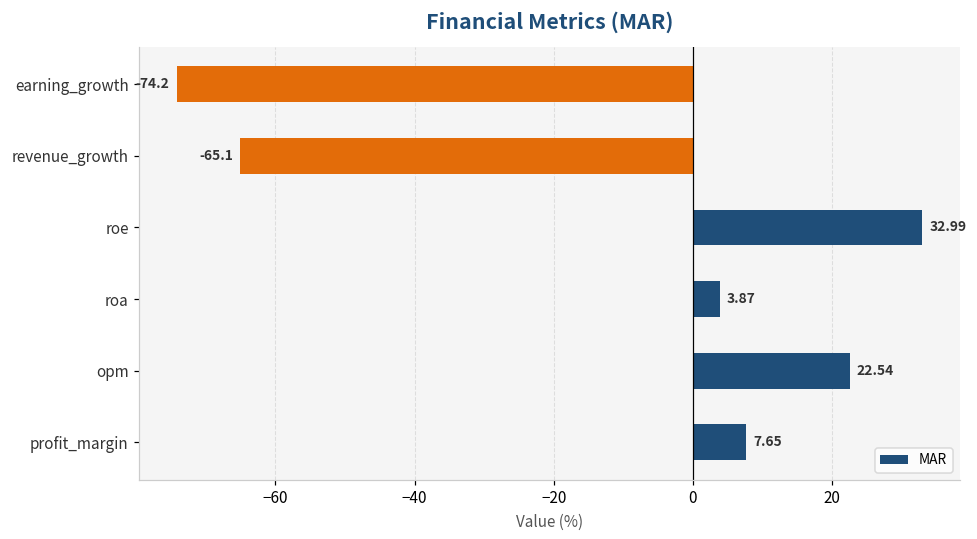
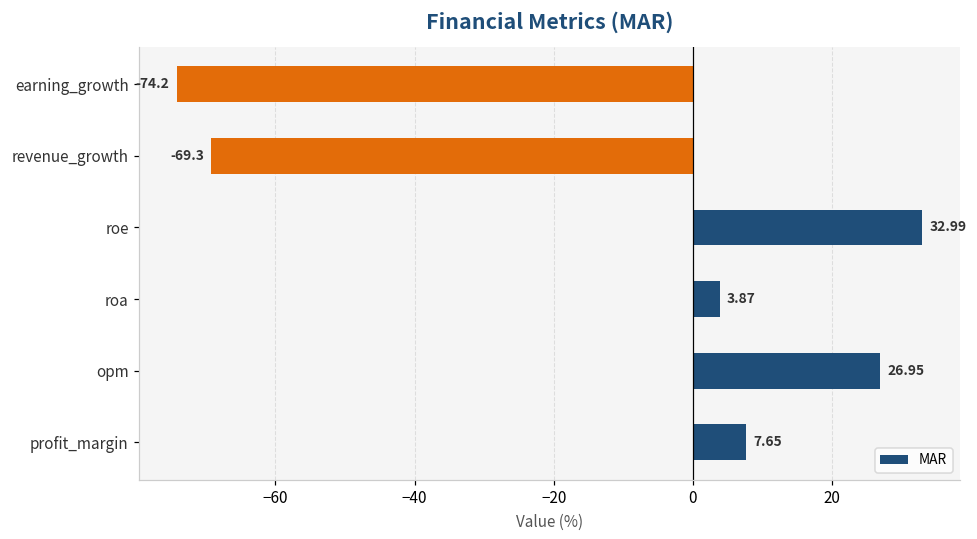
revenue_growth: -65.1 -> -69.3
opm: 22.54 -> 26.95
